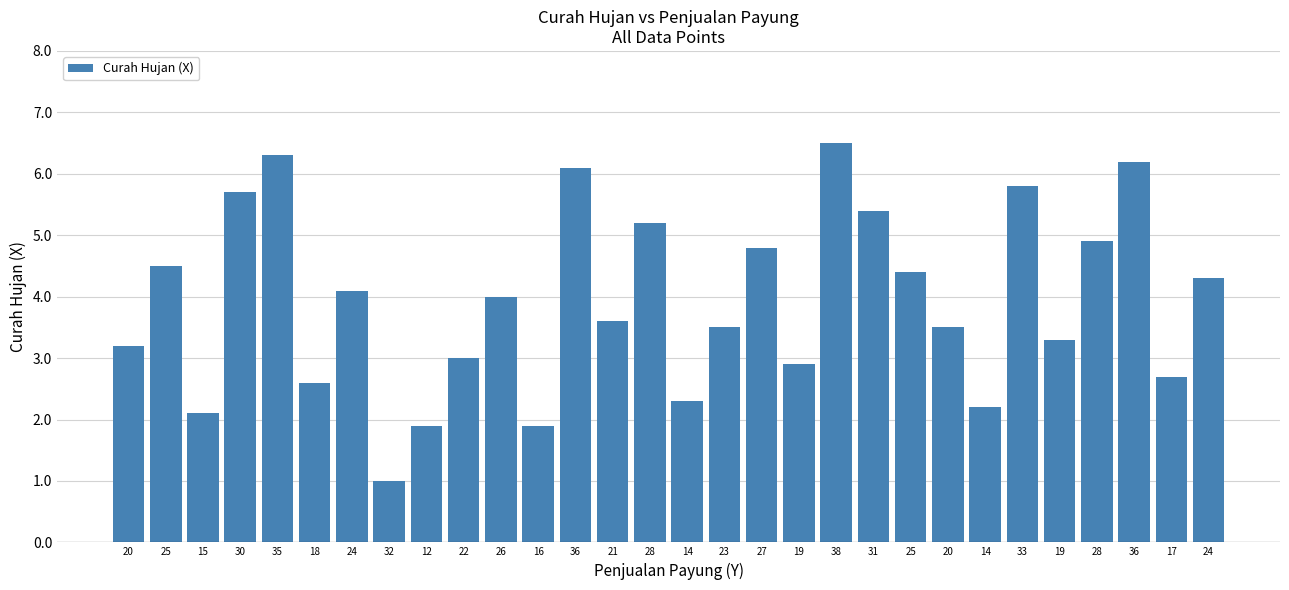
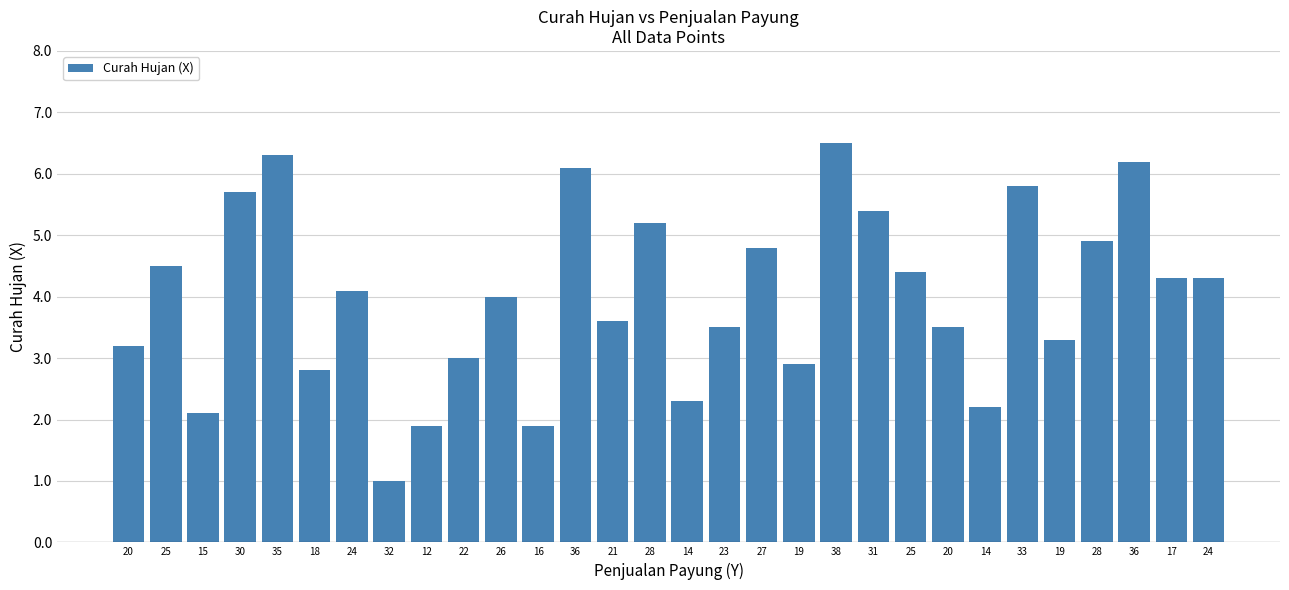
18: 2.6 -> 2.8
17: 2.7 -> 4.3
